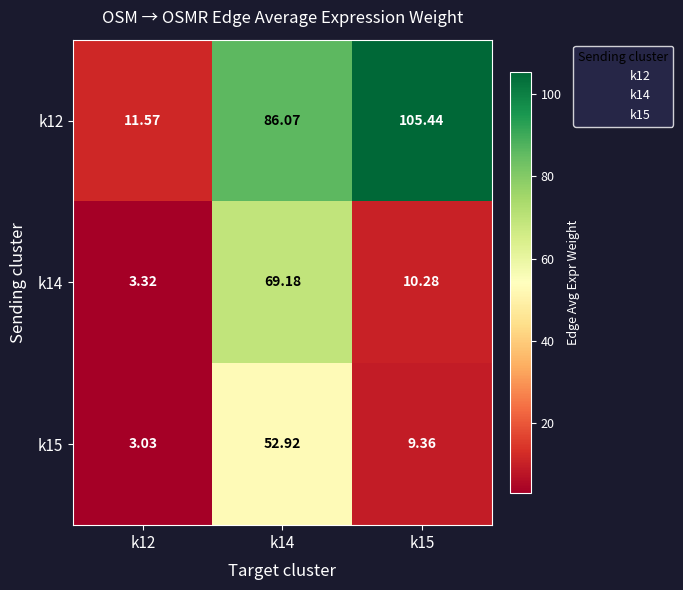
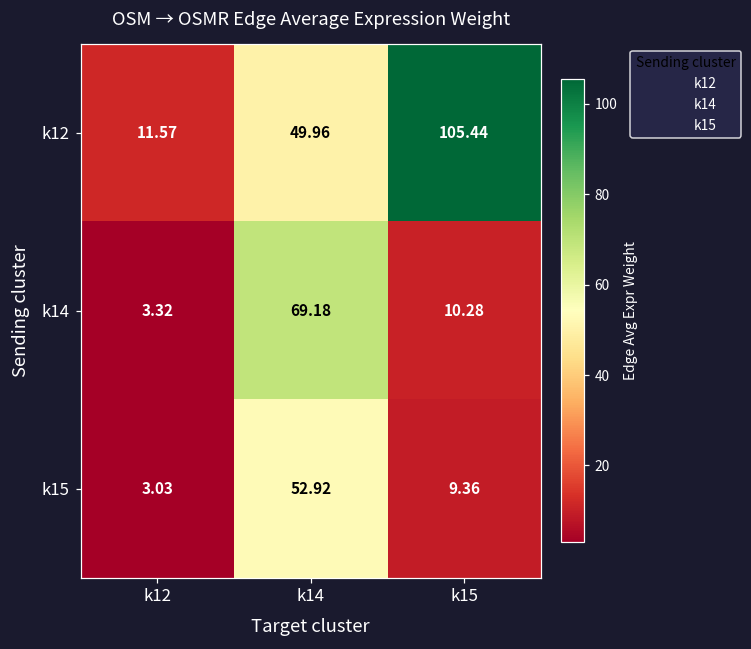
k12, k14: 86.07 -> 49.96
